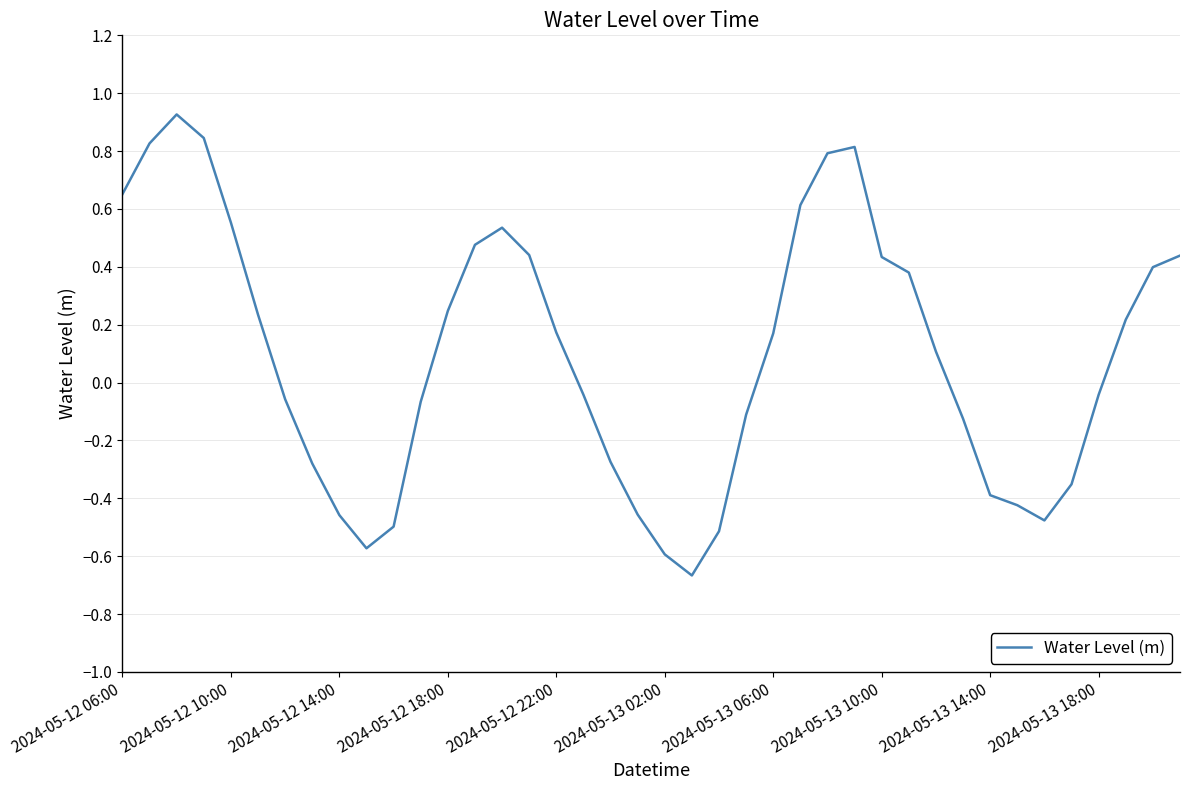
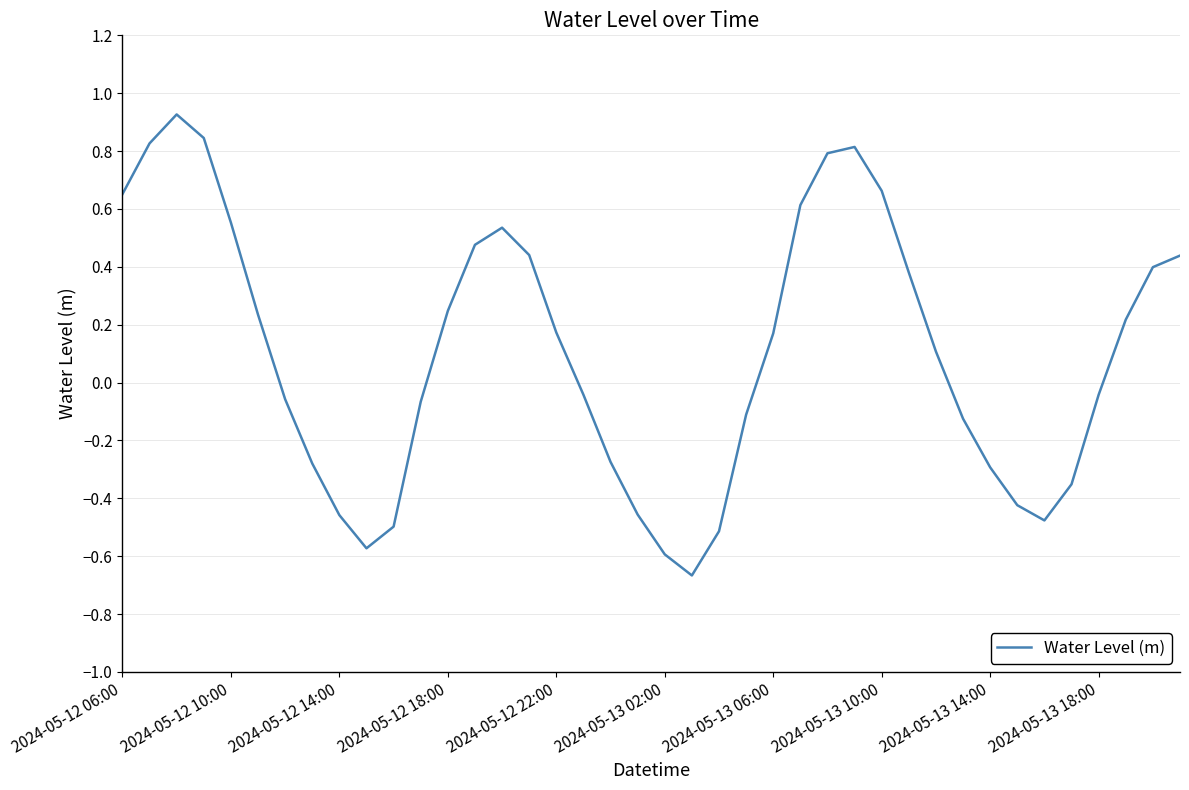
2024-05-13 10:00: 0.43 -> 0.66
2024-05-13 14:00: -0.39 -> -0.29
